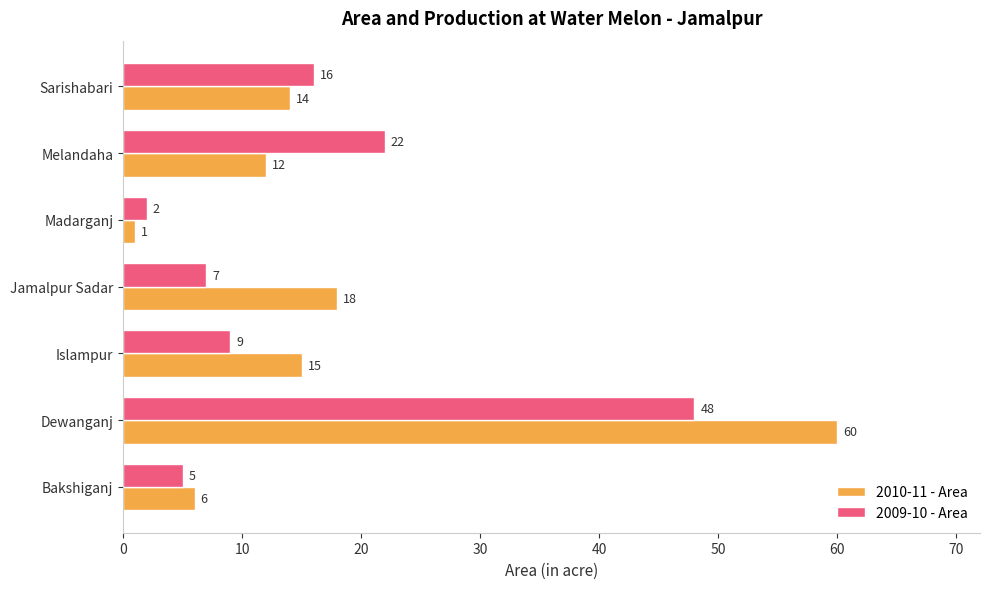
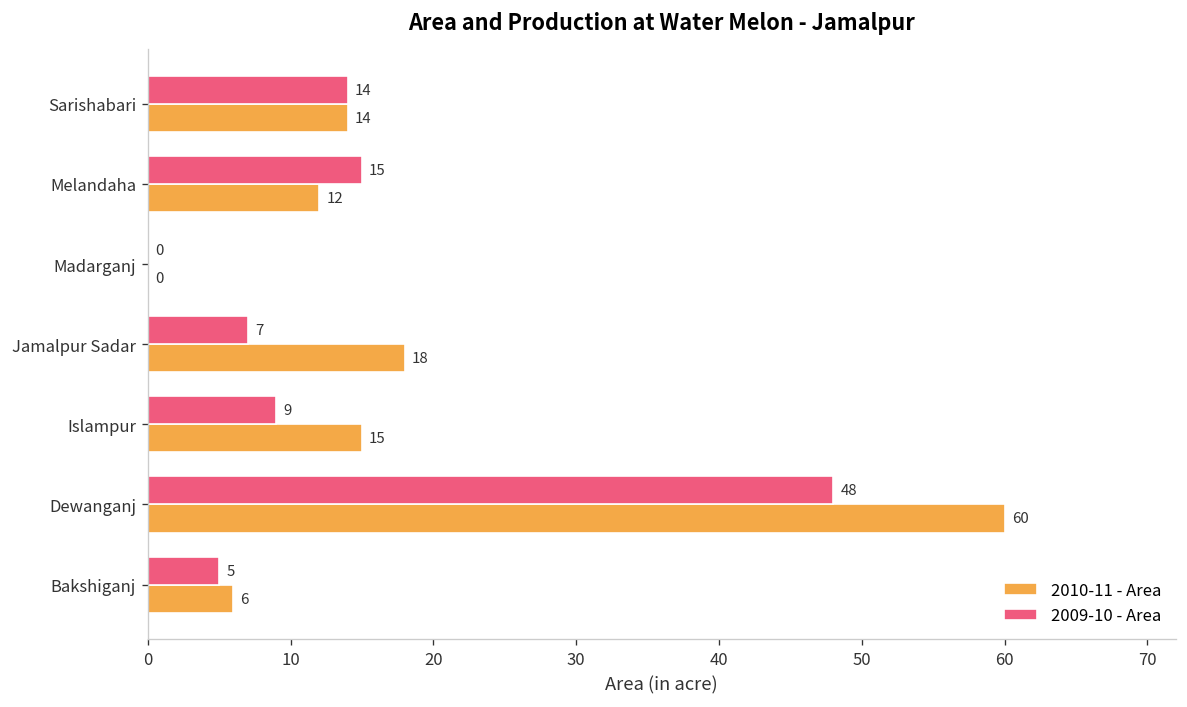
2009-10 - Area, Sarishabari: 16 -> 14
2009-10 - Area, Melandaha: 22 -> 15
2009-10 - Area, Madarganj: 2 -> 0
2010-11 - Area, Madarganj: 1 -> 0
